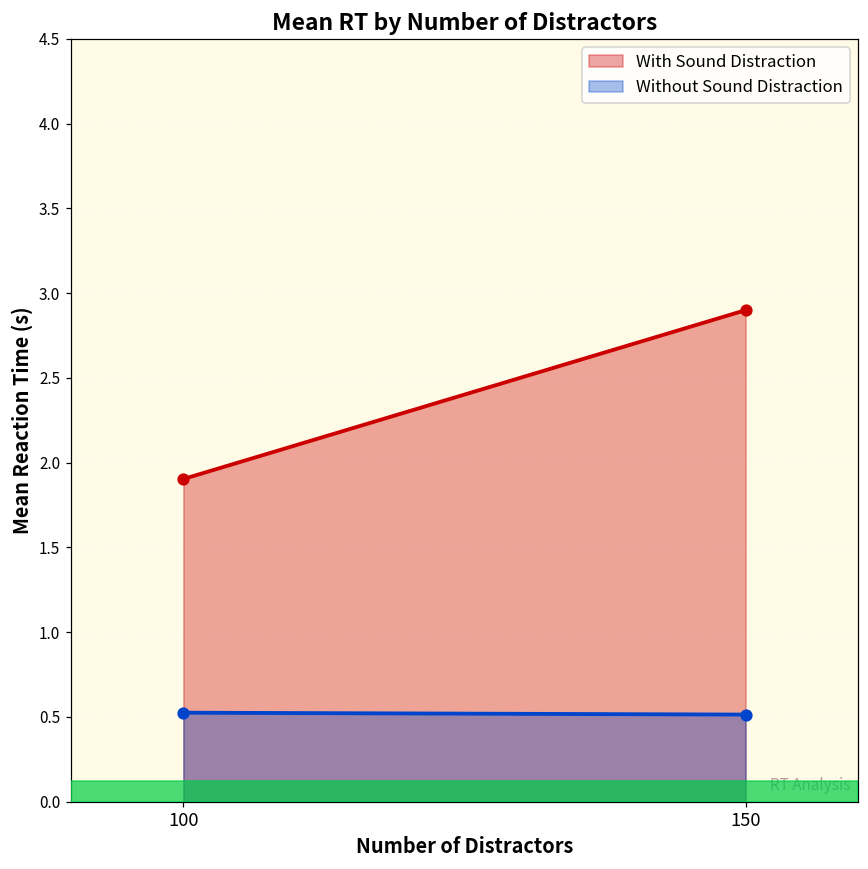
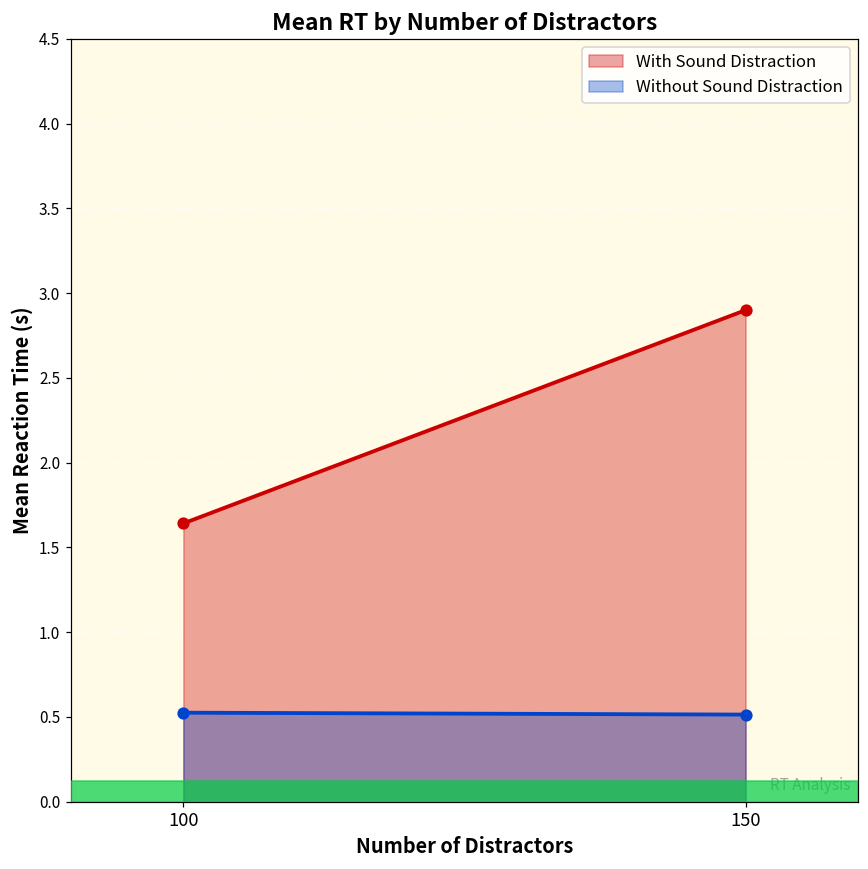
With Sound Distraction, 100: 1.90 -> 1.64
